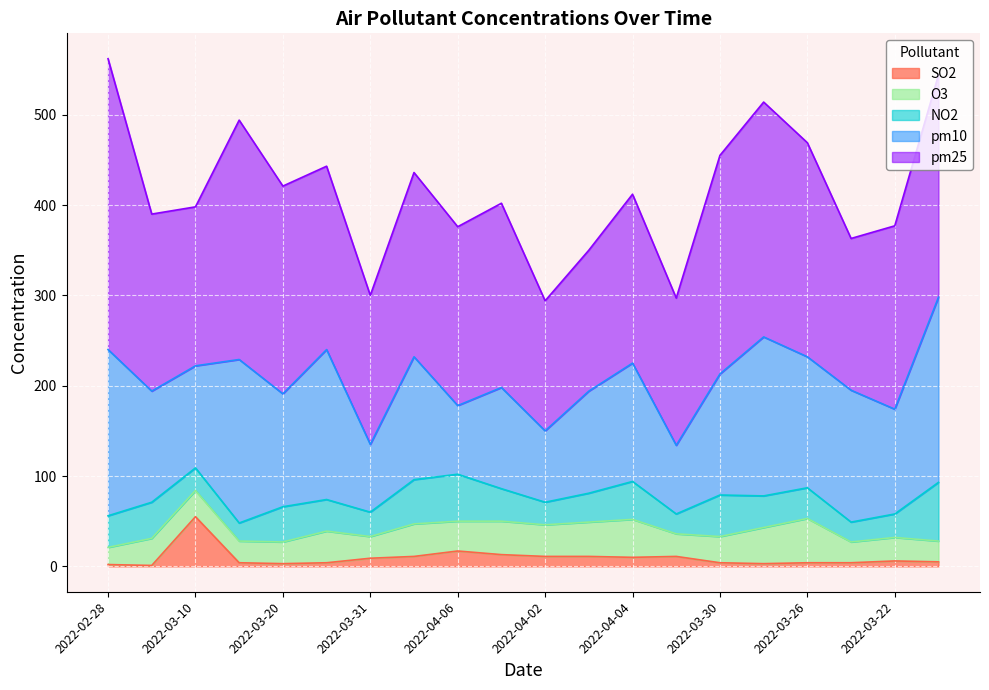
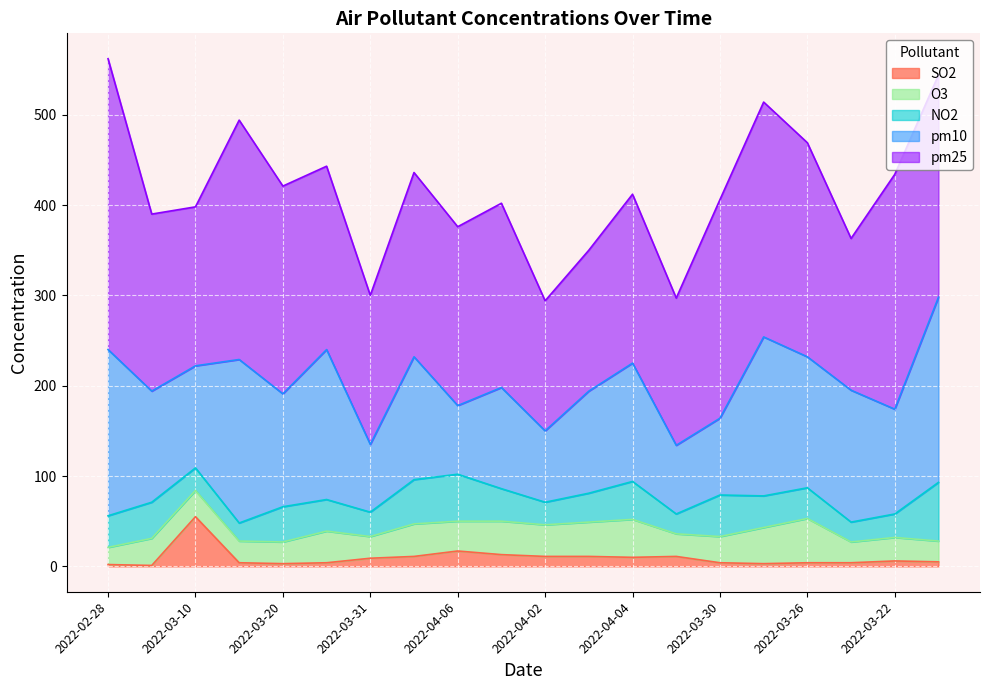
pm10, 2022-03-30: 130 -> 90
pm25, 2022-03-22: 200 -> 260
